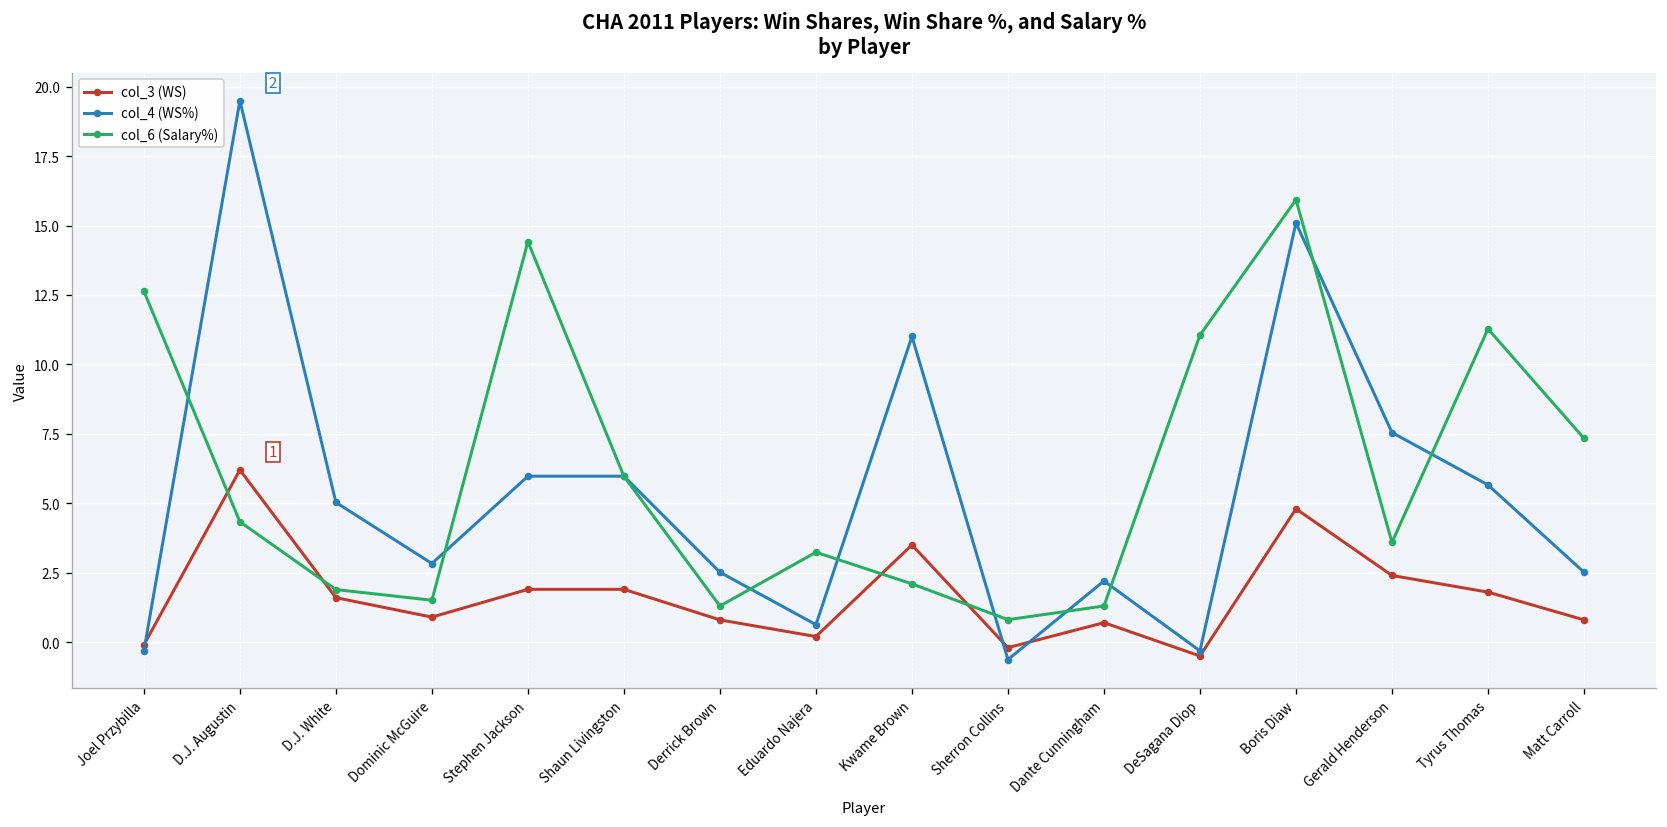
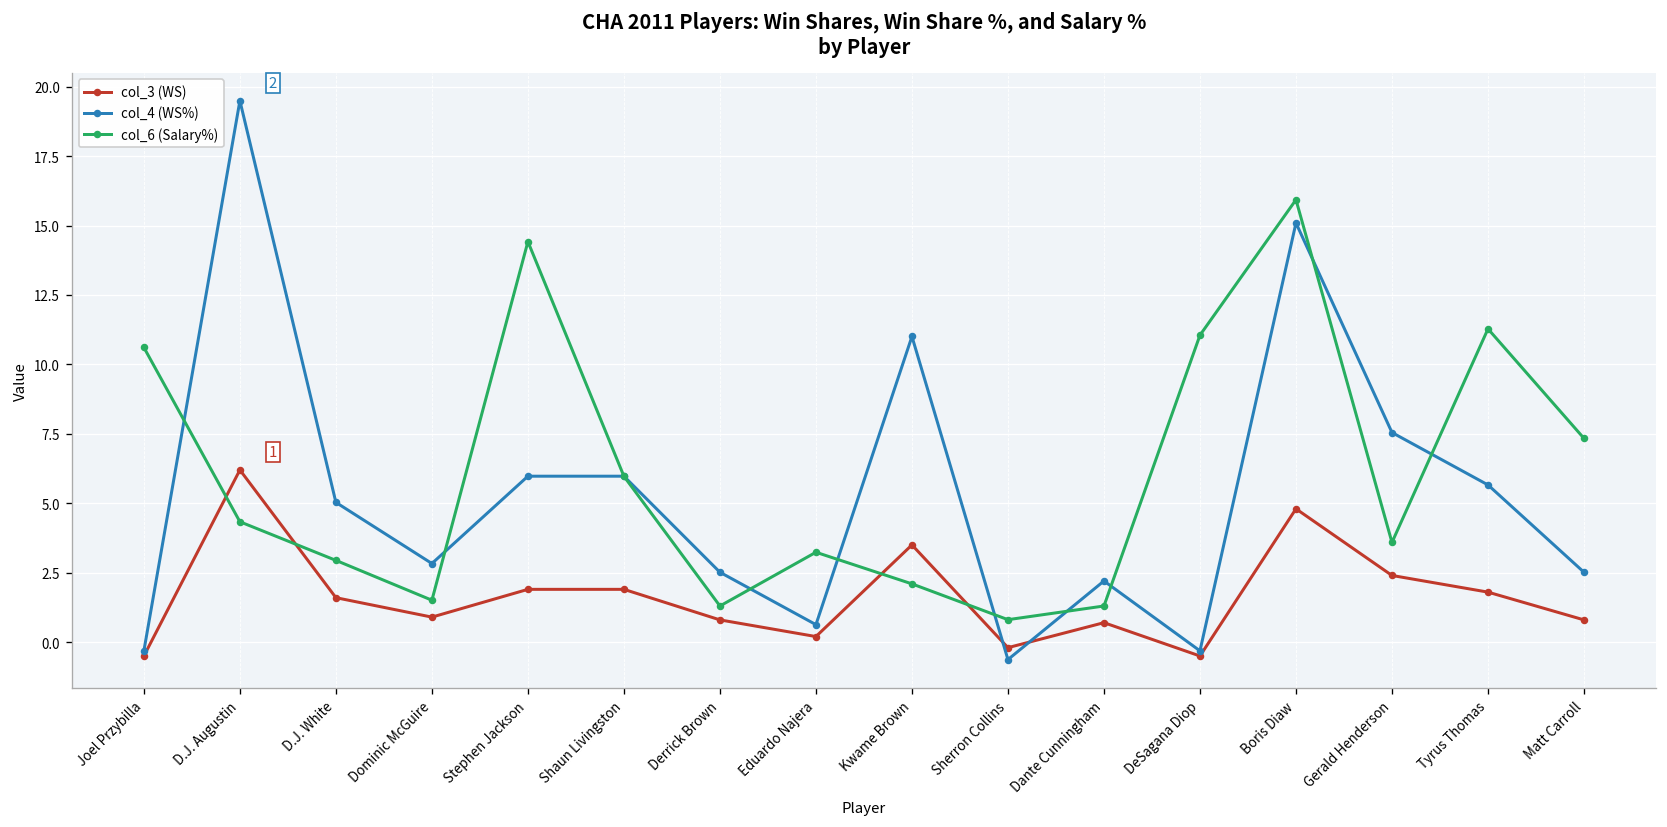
col_3 (WS), Joel Przybilla: -0.1 -> -0.5
col_6 (Salary%), Joel Przybilla: 12.6 -> 10.6
col_6 (Salary%), D.J. White: 1.9 -> 2.9
